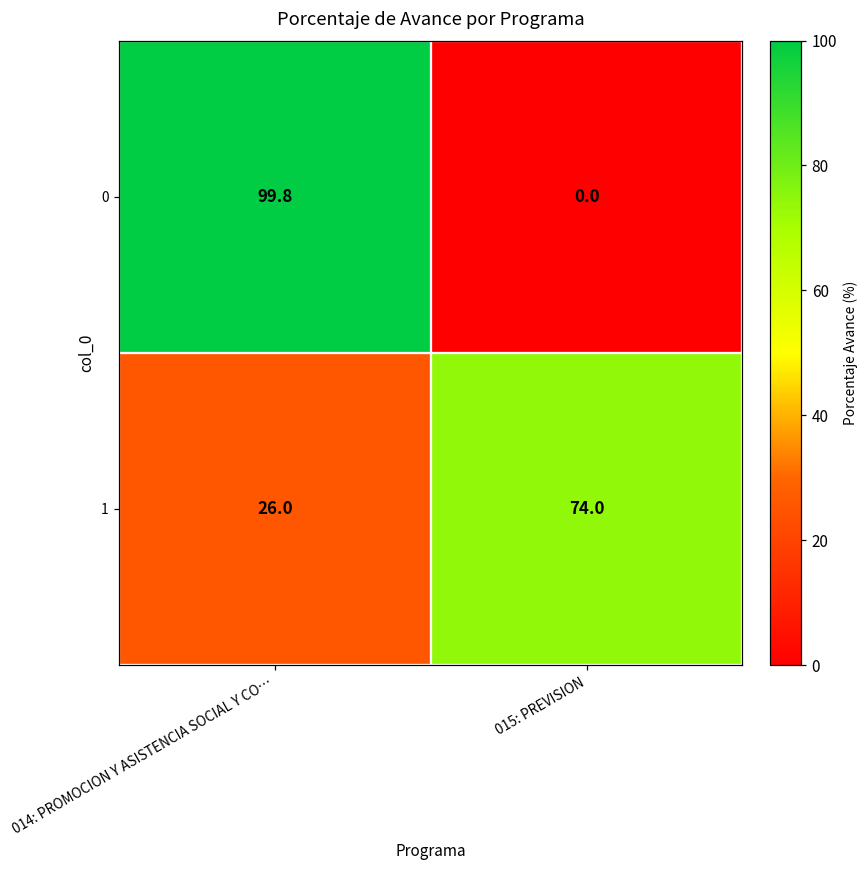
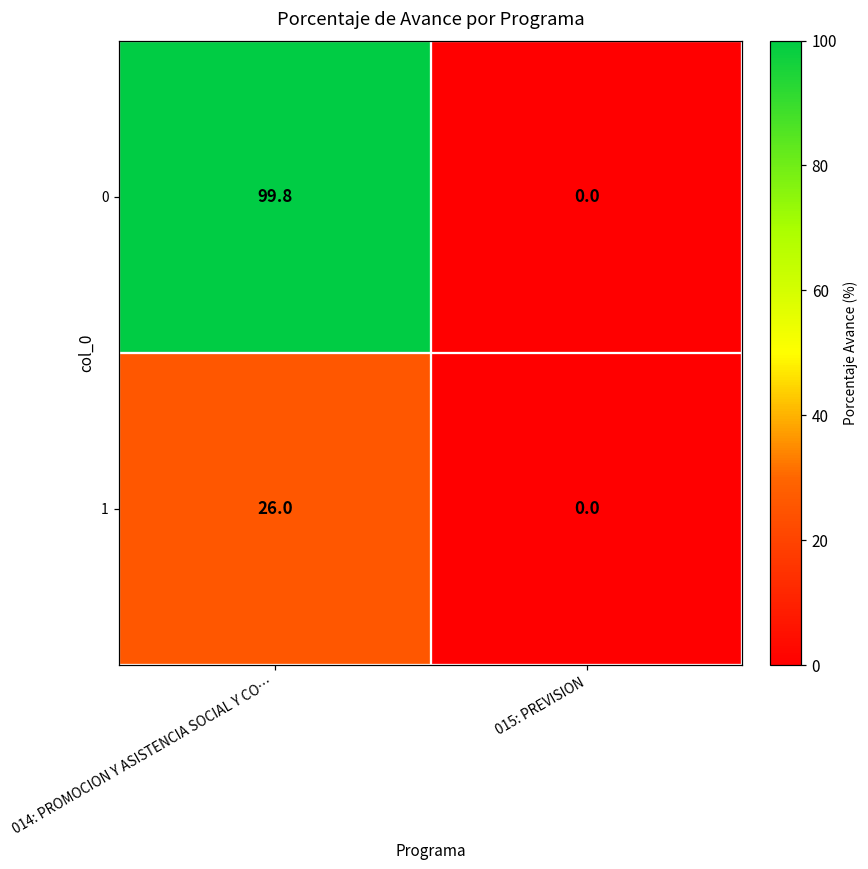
1, 015: PREVISION: 74.0 -> 0.0
